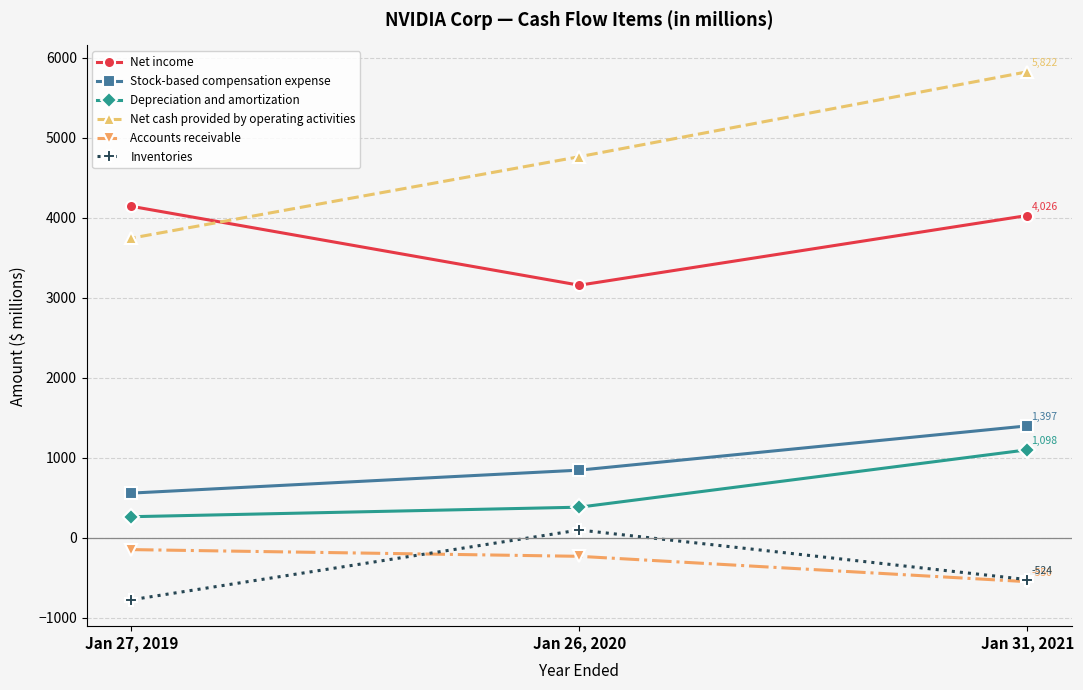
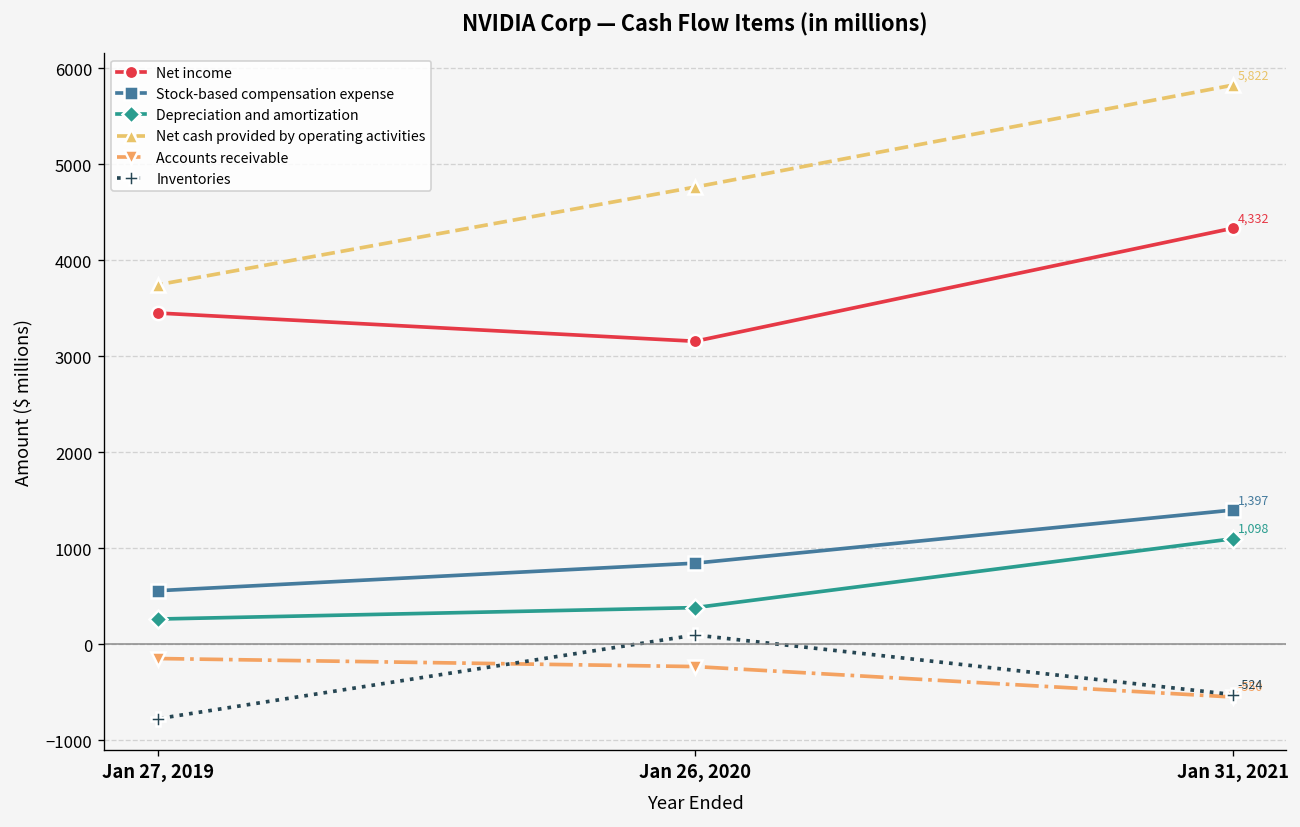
Net income, Jan 27, 2019: 4100 -> 3400
Net income, Jan 31, 2021: 4,026 -> 4,332
